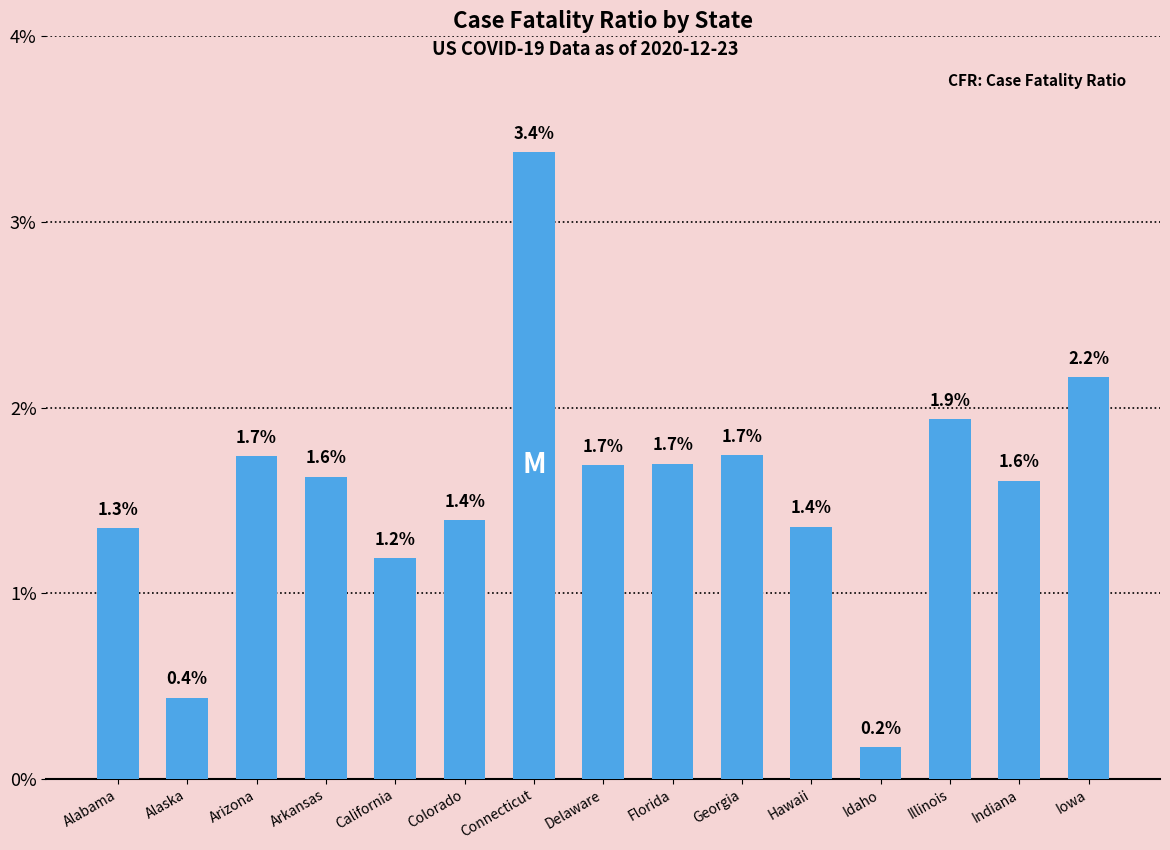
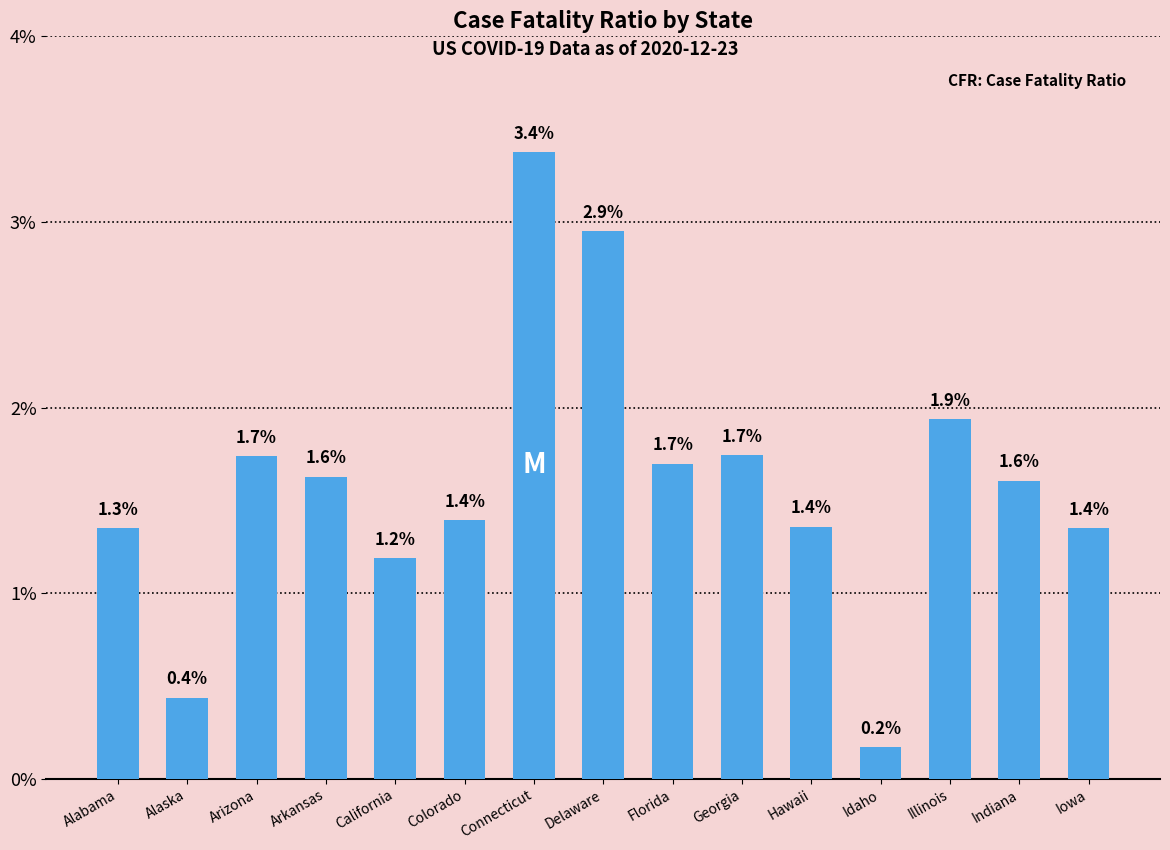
Delaware: 1.7% -> 2.9%
Iowa: 2.2% -> 1.4%
